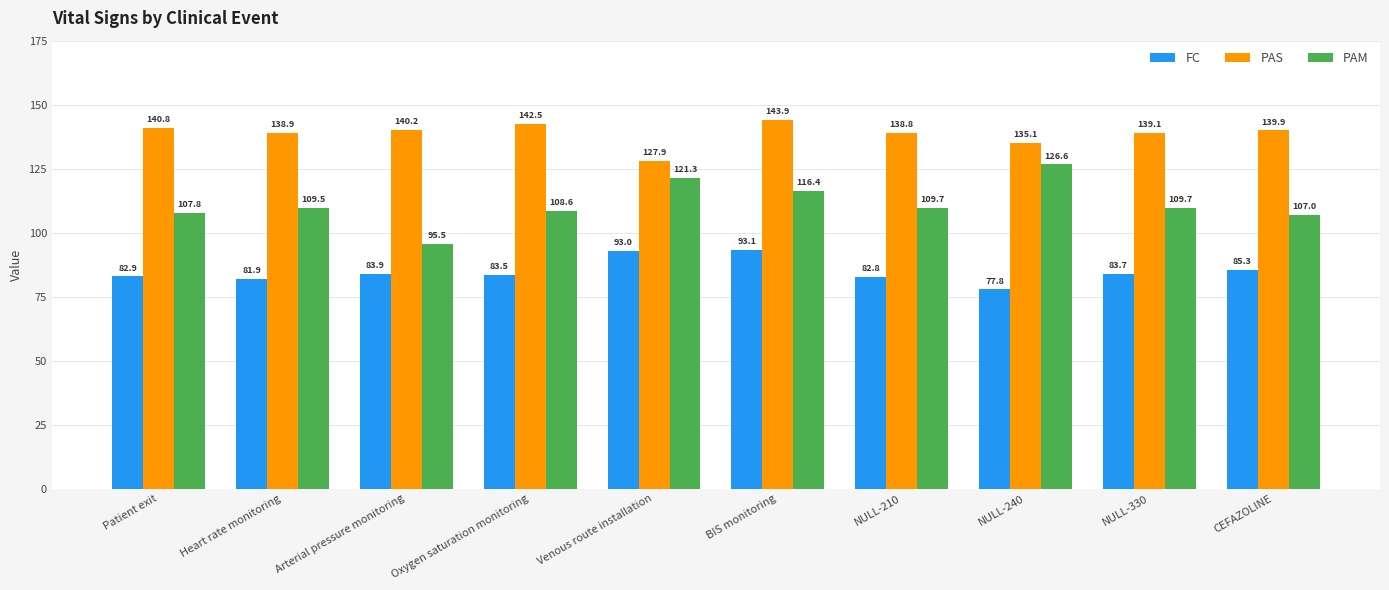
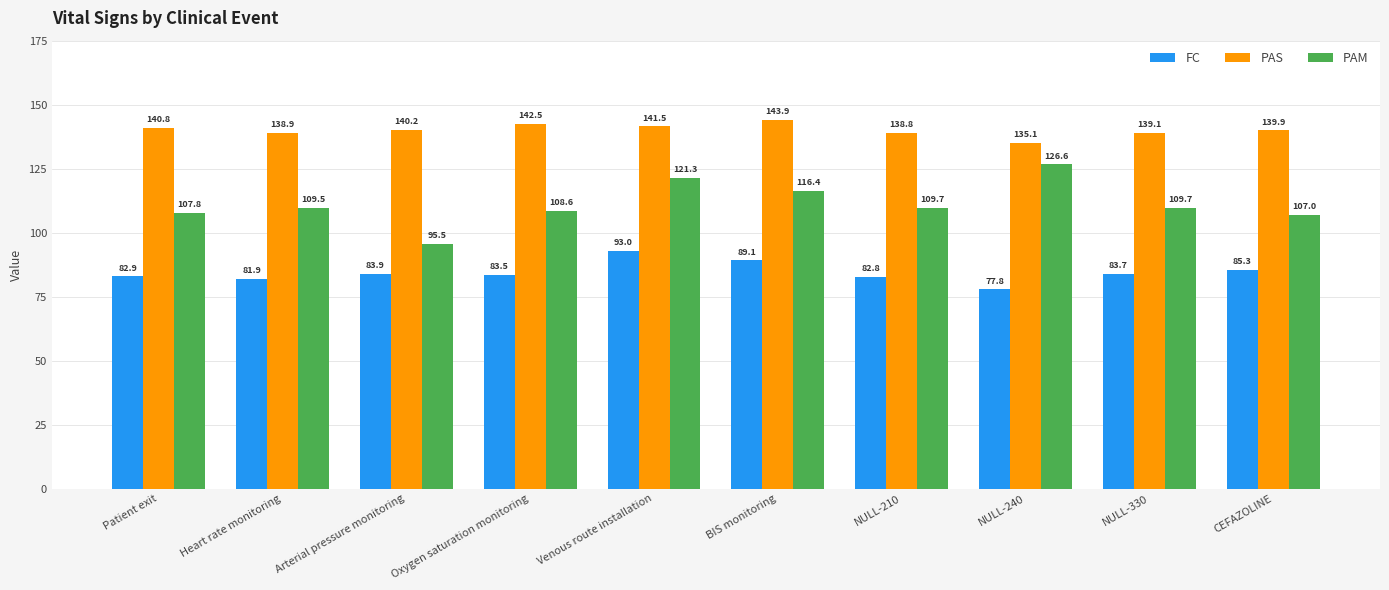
PAS, Venous route installation: 127.9 -> 141.5
FC, BIS monitoring: 93.1 -> 89.1
